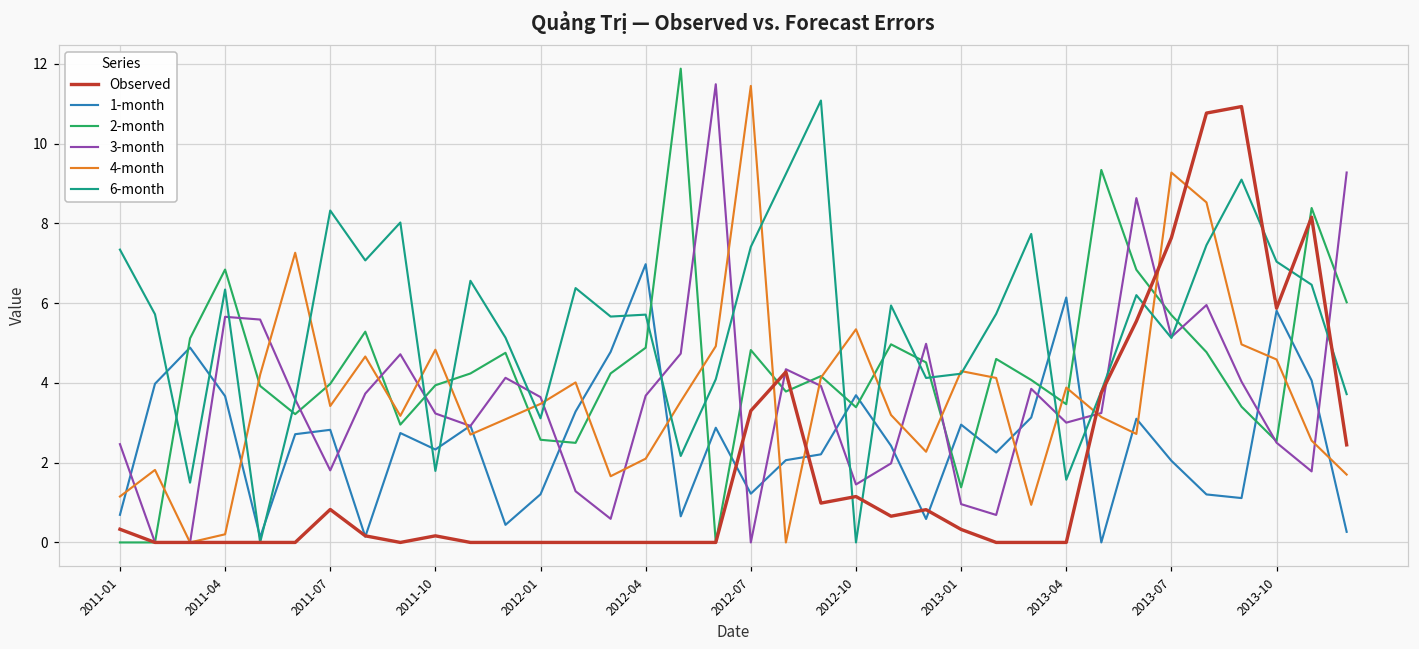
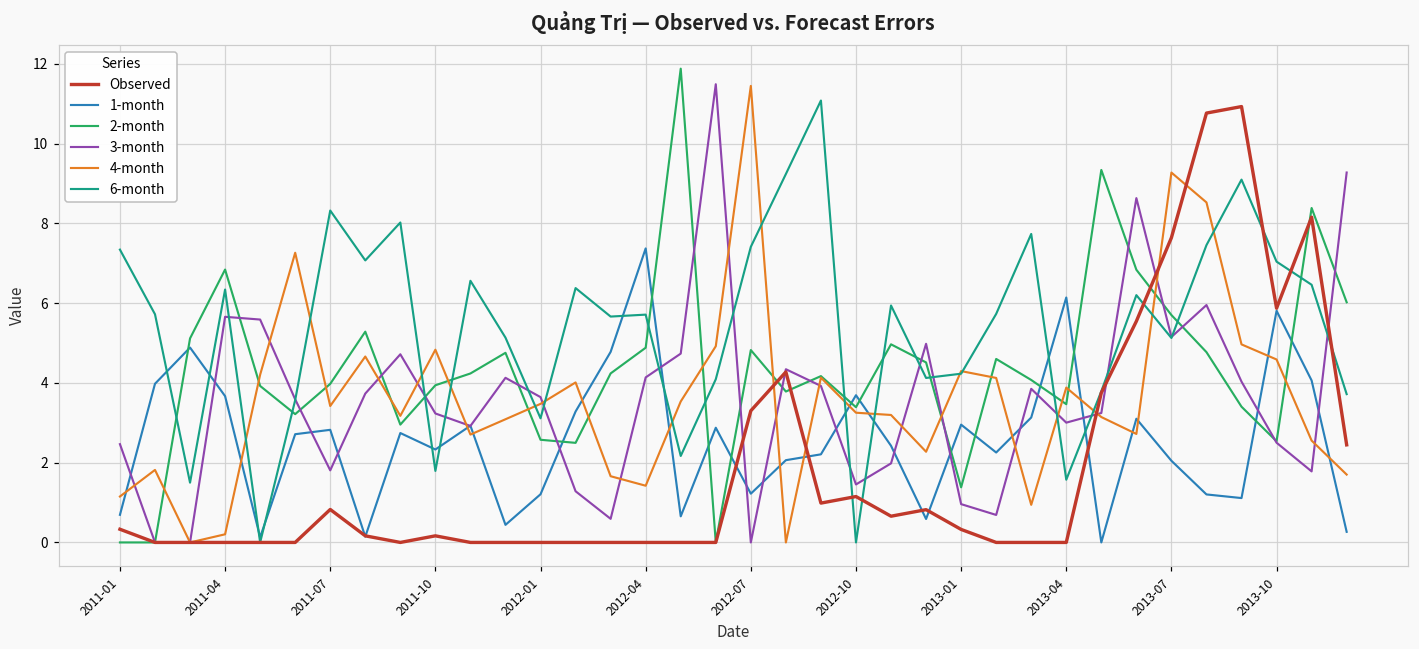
1-month, 2012-04: 7.0 -> 7.4
3-month, 2012-04: 3.7 -> 4.1
4-month, 2012-04: 2.1 -> 1.4
4-month, 2012-10: 5.3 -> 3.3
